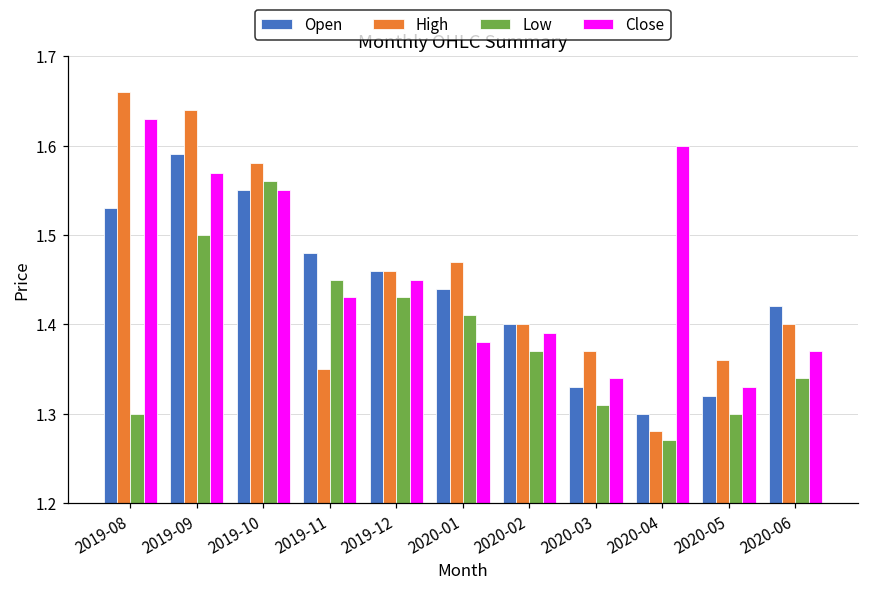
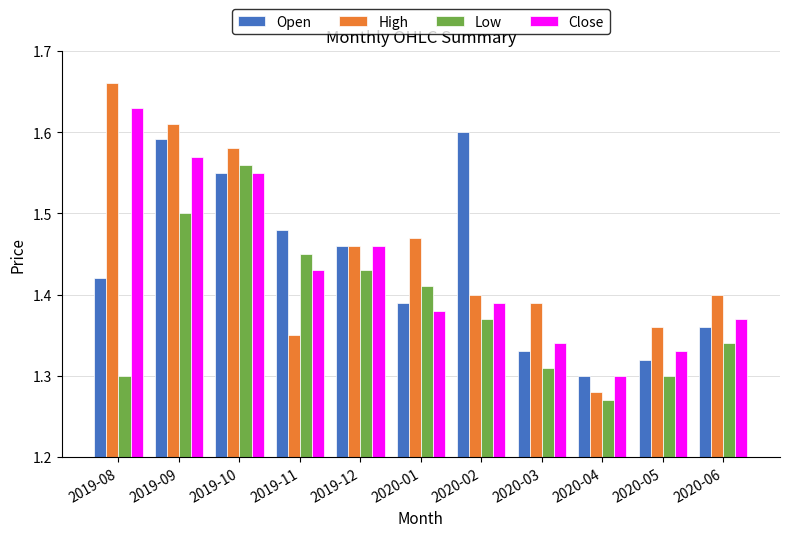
Open, 2019-08: 1.53 -> 1.42
High, 2019-09: 1.64 -> 1.61
Close, 2019-12: 1.45 -> 1.46
Open, 2020-01: 1.44 -> 1.39
Open, 2020-02: 1.4 -> 1.6
High, 2020-03: 1.37 -> 1.39
Close, 2020-04: 1.6 -> 1.3
Open, 2020-06: 1.42 -> 1.36
